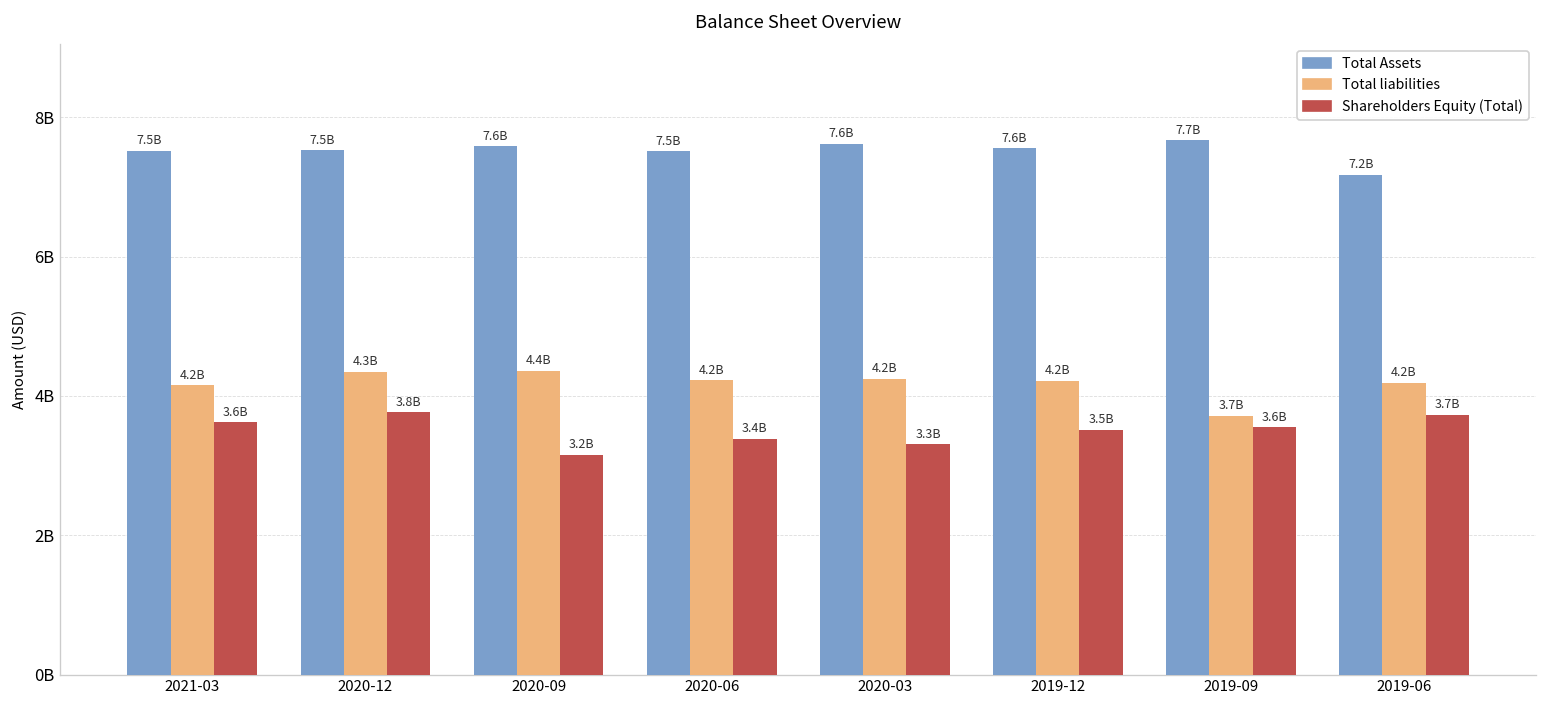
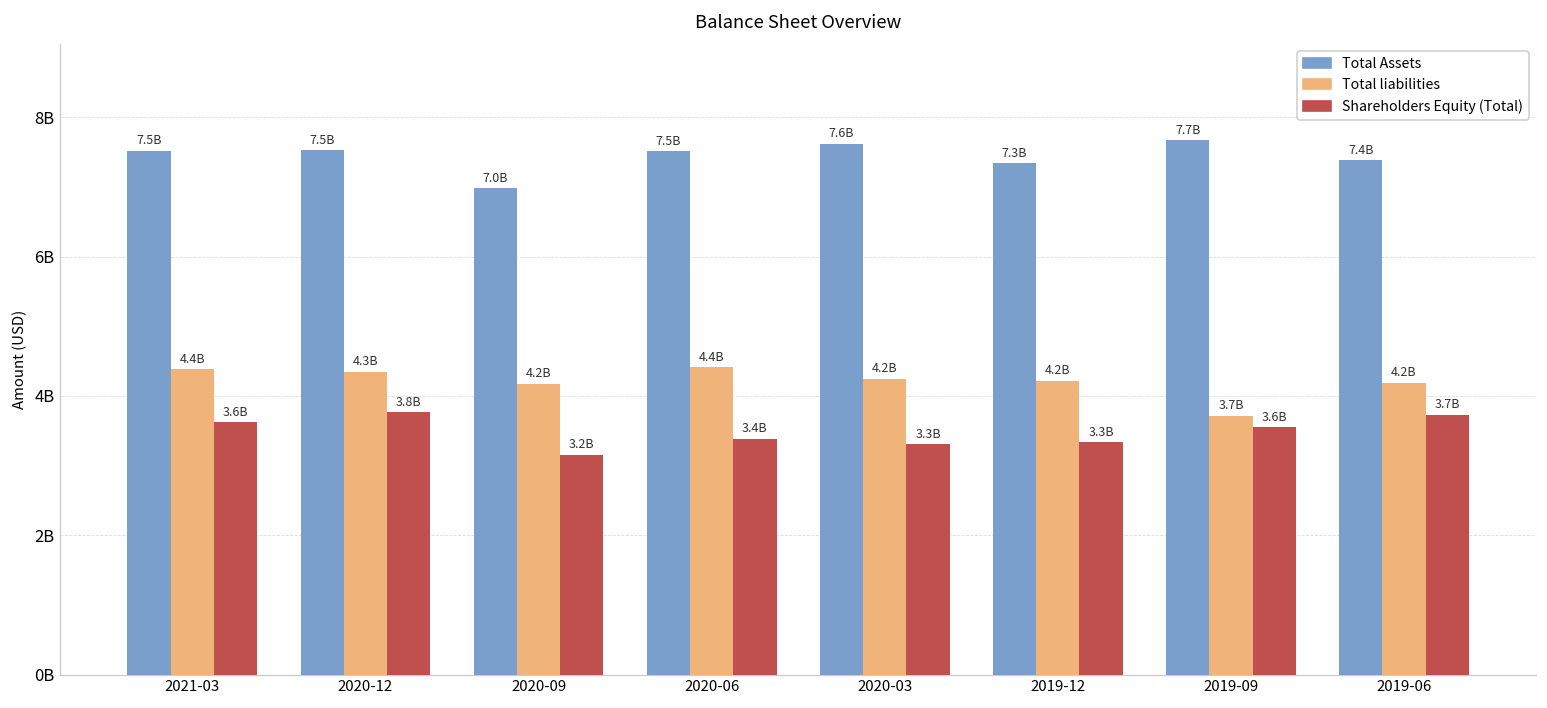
Total liabilities, 2021-03: 4.2B -> 4.4B
Total Assets, 2020-09: 7.6B -> 7.0B
Total liabilities, 2020-09: 4.4B -> 4.2B
Total liabilities, 2020-06: 4.2B -> 4.4B
Total Assets, 2019-12: 7.6B -> 7.3B
Shareholders Equity (Total), 2019-12: 3.5B -> 3.3B
Total Assets, 2019-06: 7.2B -> 7.4B
